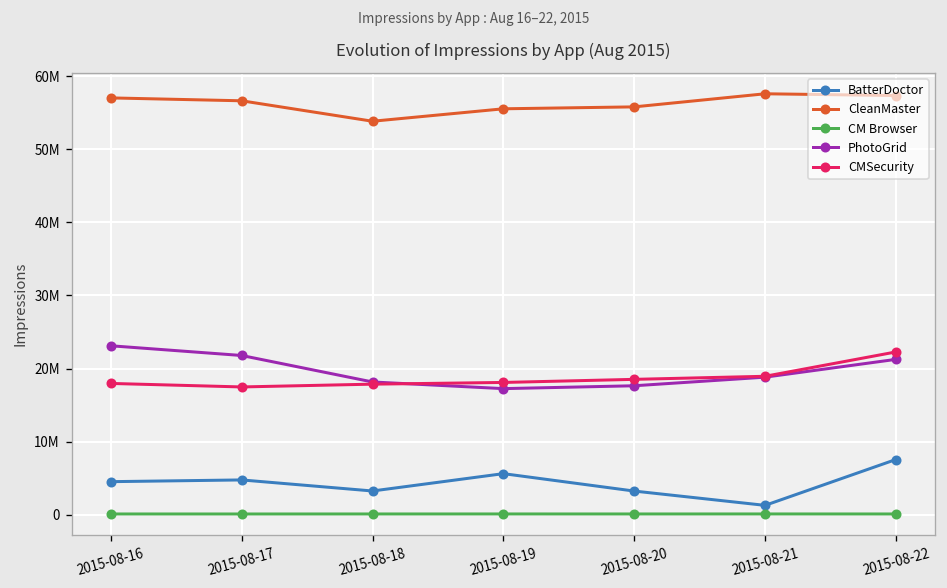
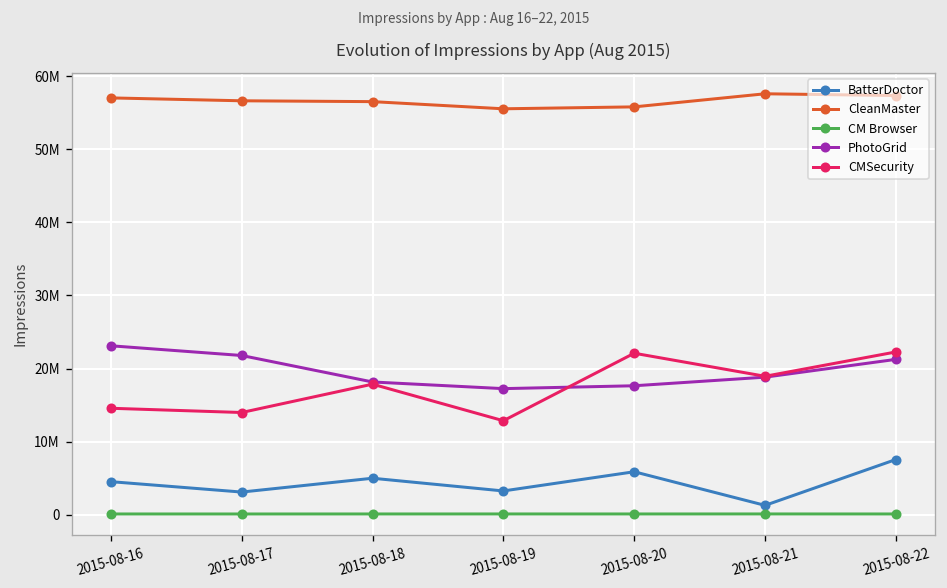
CMSecurity, 2015-08-16: 18000000 -> 15000000
BatterDoctor, 2015-08-17: 5000000 -> 3000000
CMSecurity, 2015-08-17: 17000000 -> 14000000
BatterDoctor, 2015-08-18: 3000000 -> 5000000
CleanMaster, 2015-08-18: 54000000 -> 57000000
BatterDoctor, 2015-08-19: 6000000 -> 3000000
CMSecurity, 2015-08-19: 18000000 -> 13000000
BatterDoctor, 2015-08-20: 3000000 -> 6000000
CMSecurity, 2015-08-20: 19000000 -> 22000000
